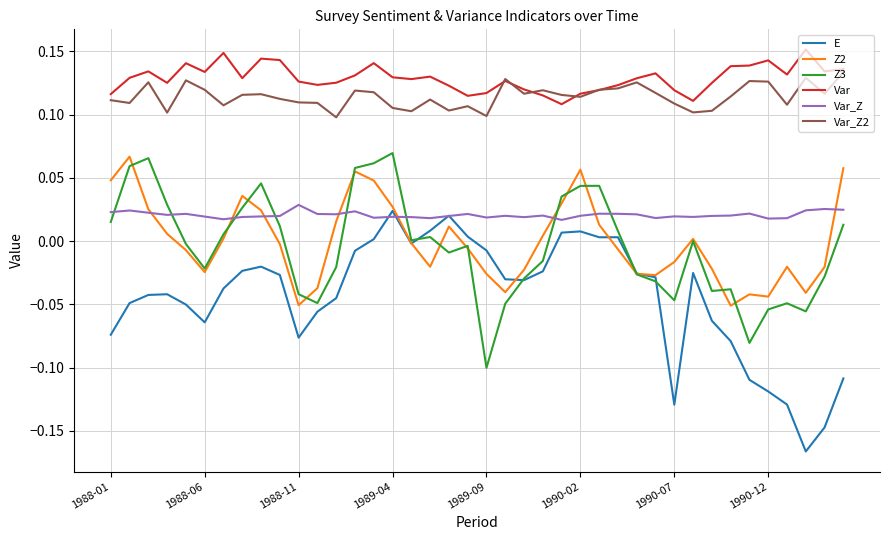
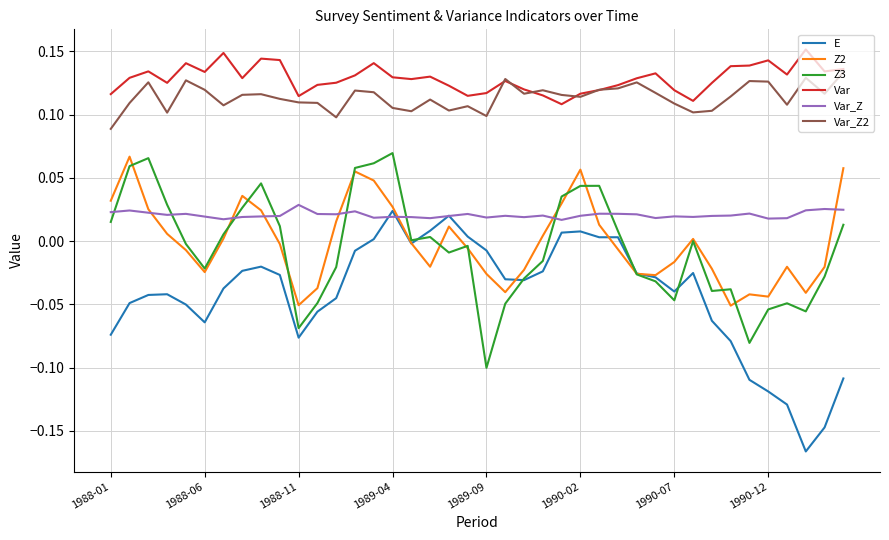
Z2, 1988-01: 0.048 -> 0.032
Var_Z2, 1988-01: 0.111 -> 0.089
Z3, 1988-11: -0.042 -> -0.069
Var, 1988-11: 0.126 -> 0.115
E, 1990-07: -0.129 -> -0.040
